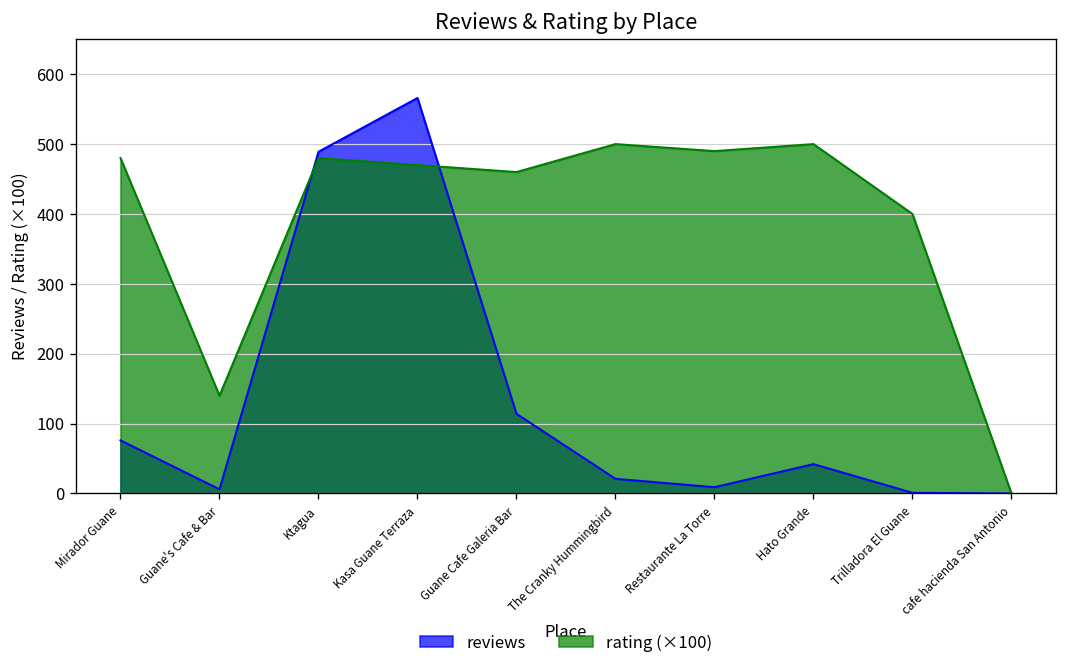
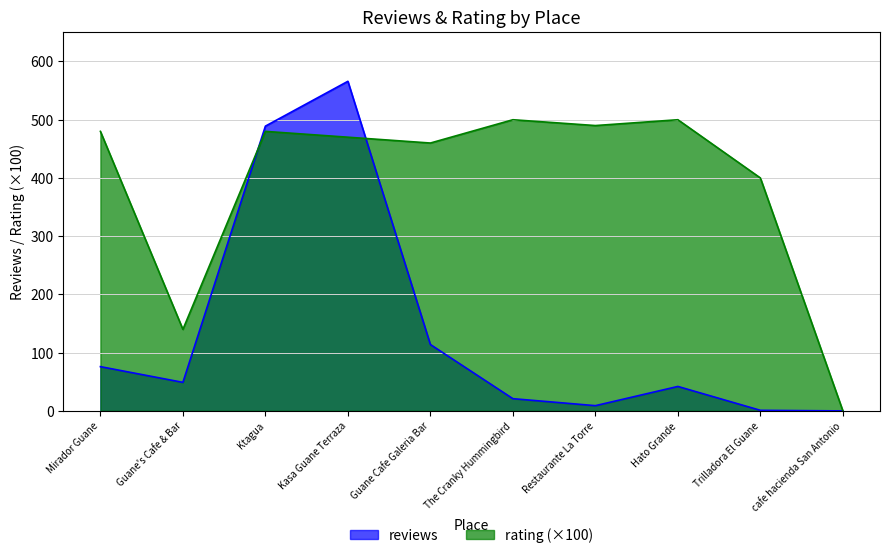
reviews, Guane's Cafe & Bar: 10 -> 50
